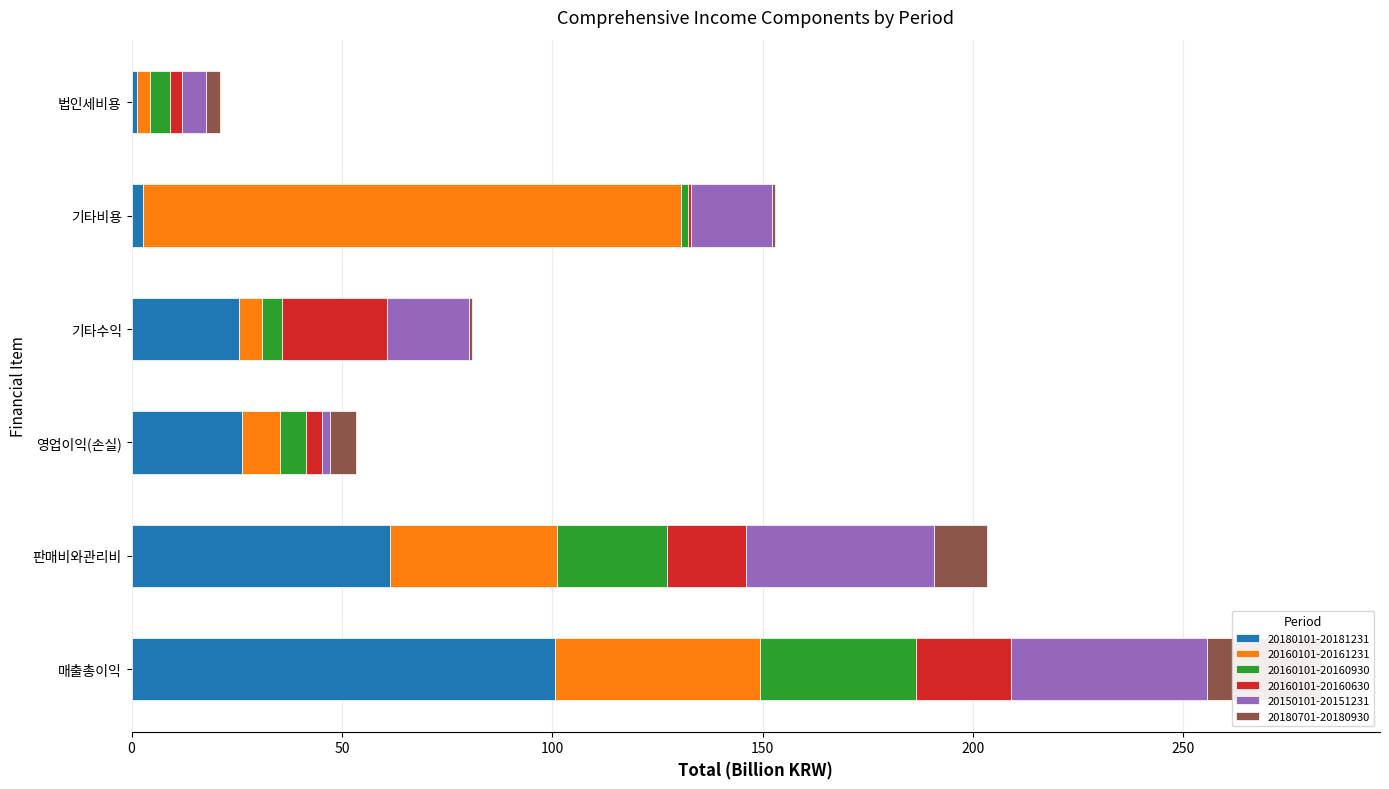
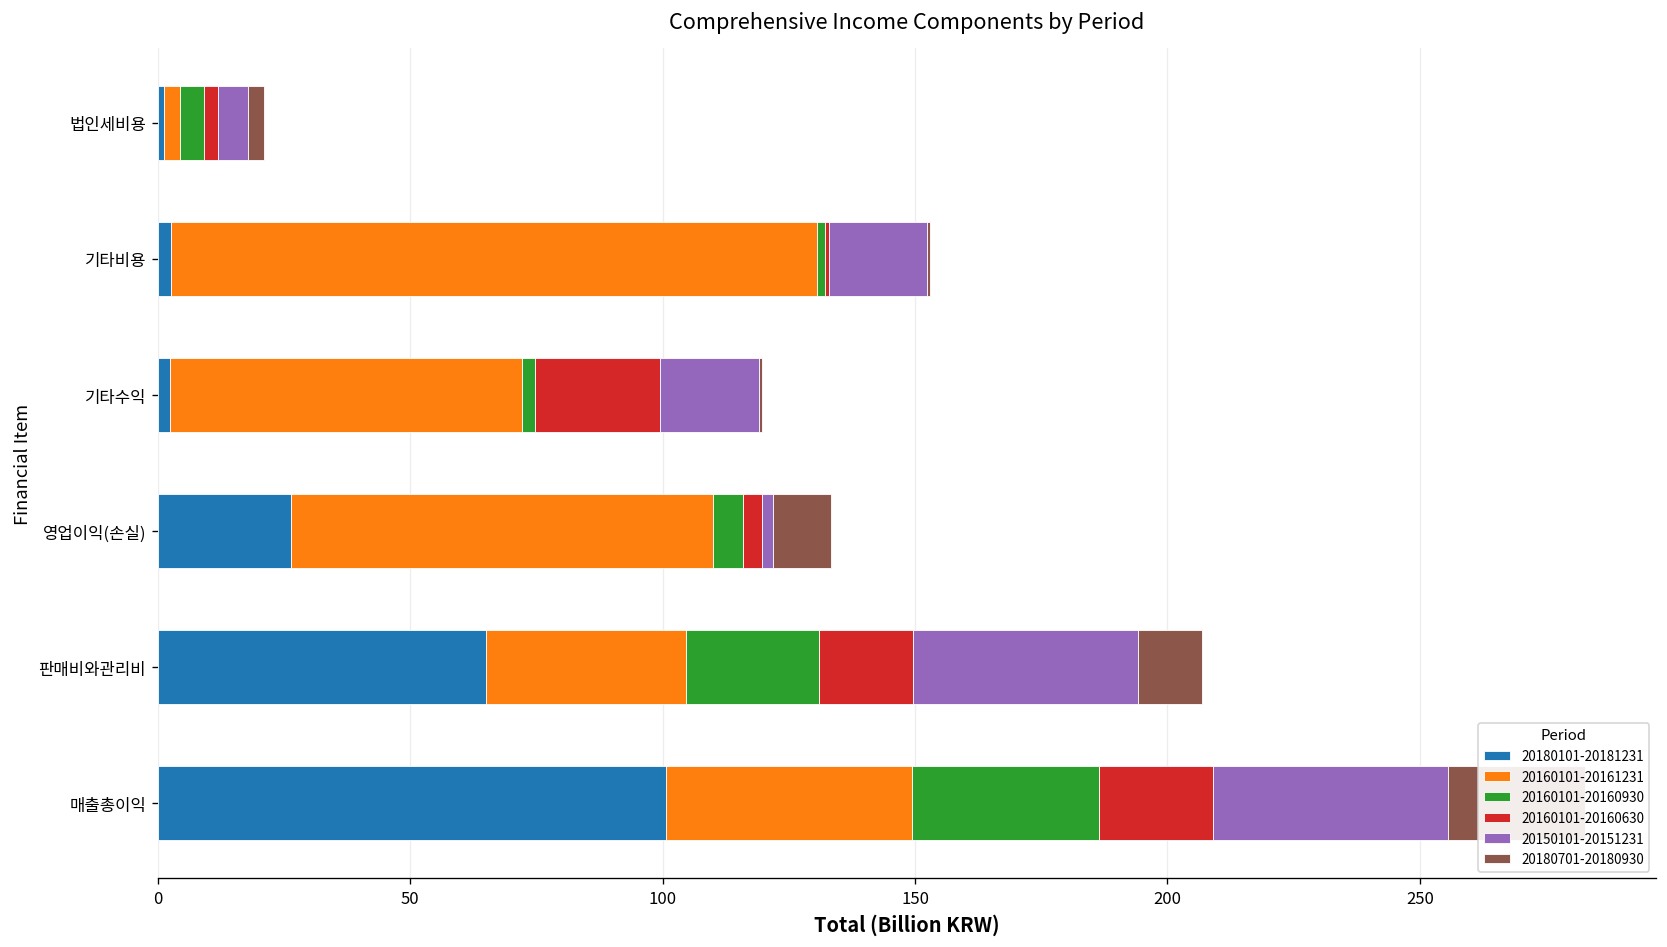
20180101-20181231, 기타수익: 26 -> 2
20160101-20161231, 기타수익: 6 -> 70
20160101-20160930, 기타수익: 5 -> 3
20160101-20161231, 영업이익(손실): 9 -> 84
20180701-20180930, 영업이익(손실): 6 -> 12
20180101-20181231, 판매비와관리비: 61 -> 65
